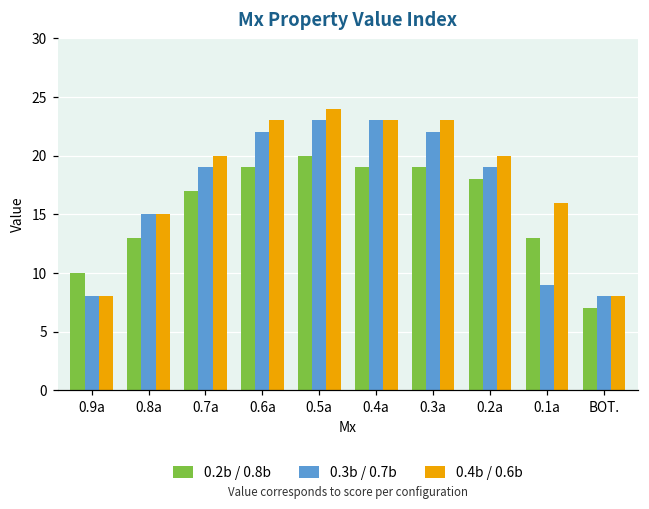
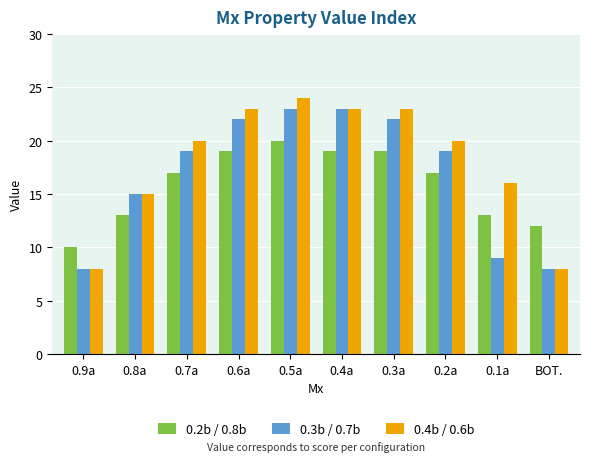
0.2b / 0.8b, 0.2a: 18 -> 17
0.2b / 0.8b, BOT.: 7 -> 12
